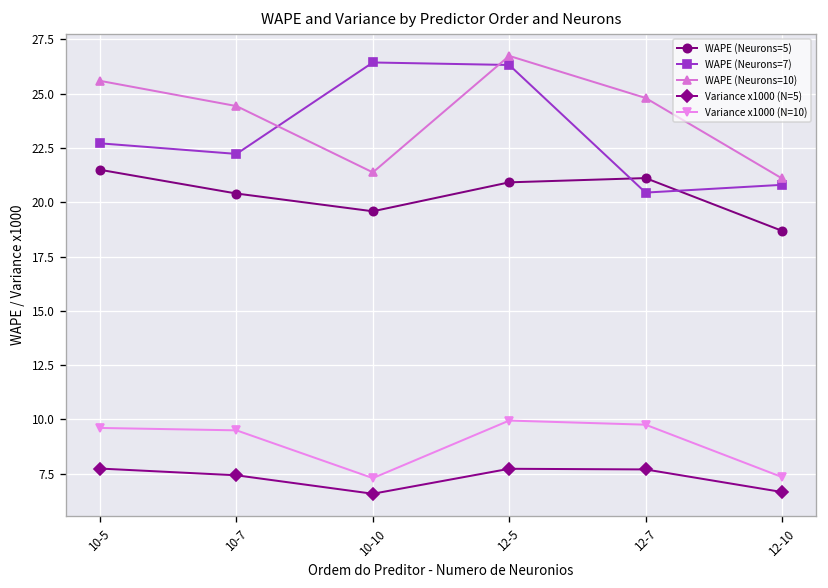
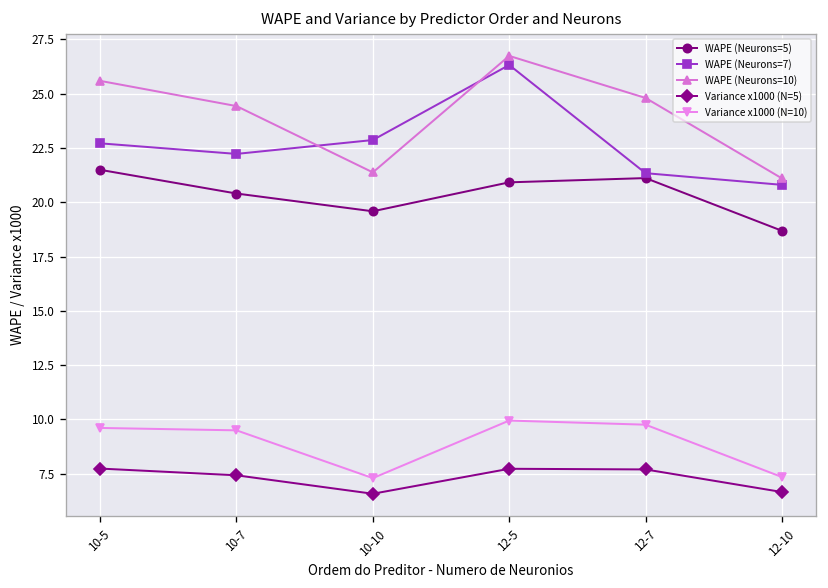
WAPE (Neurons=7), 10-10: 26.4 -> 22.9
WAPE (Neurons=7), 12-7: 20.4 -> 21.3
